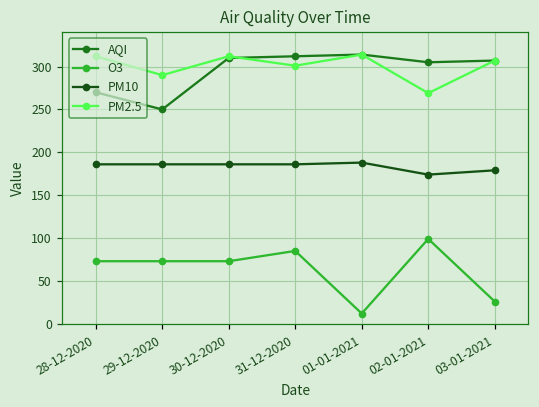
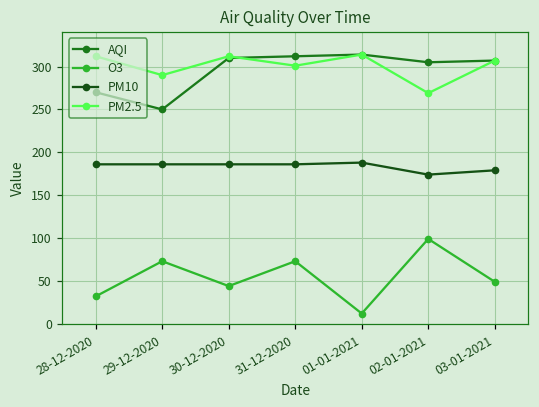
O3, 28-12-2020: 70 -> 30
O3, 30-12-2020: 70 -> 40
O3, 31-12-2020: 90 -> 70
O3, 03-01-2021: 30 -> 50
